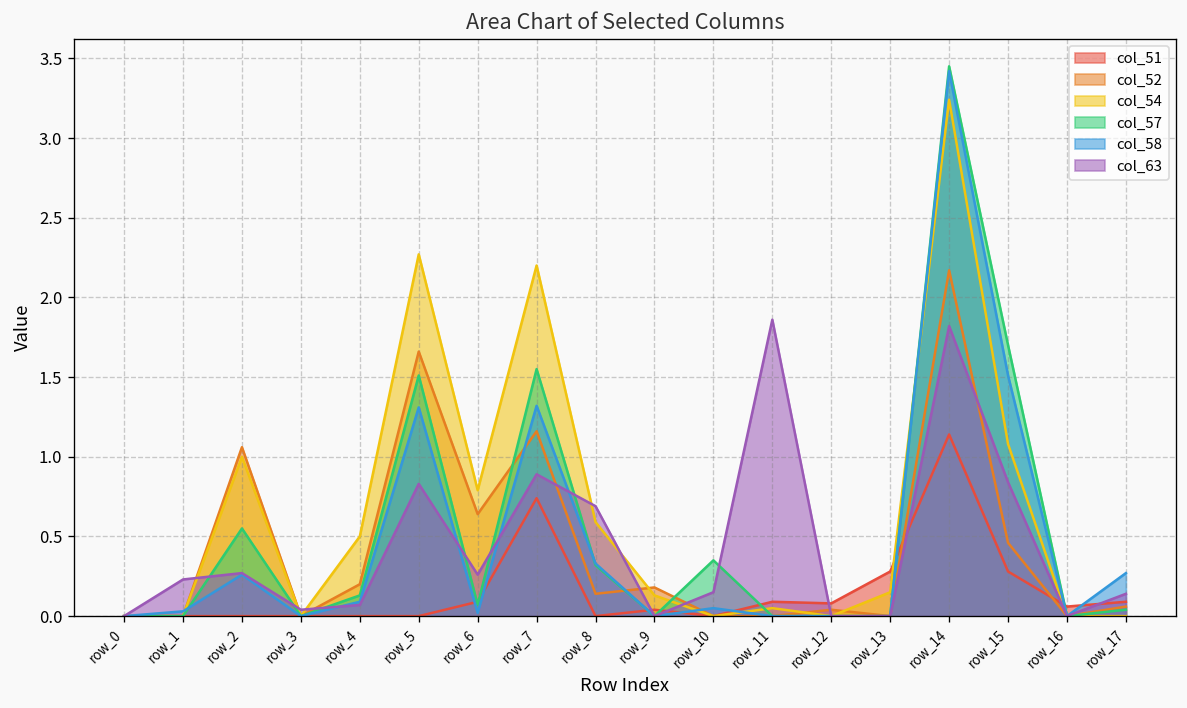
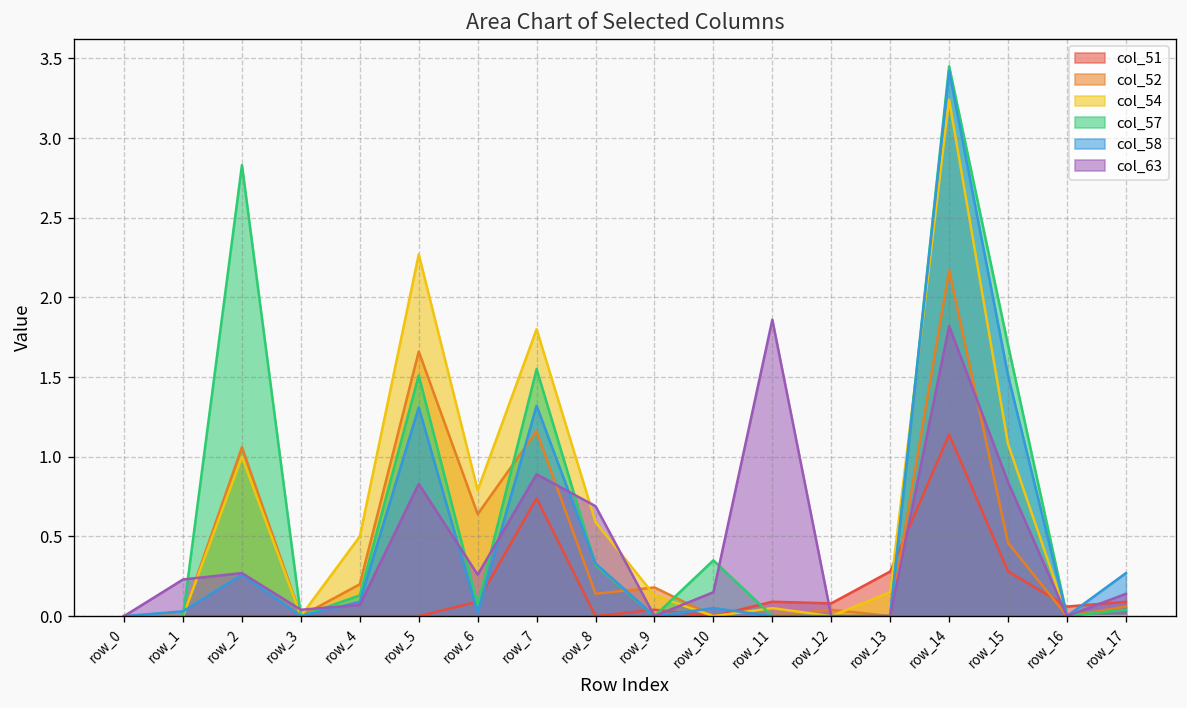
col_57, row_2: 0.55 -> 2.83
col_54, row_7: 2.2 -> 1.8
